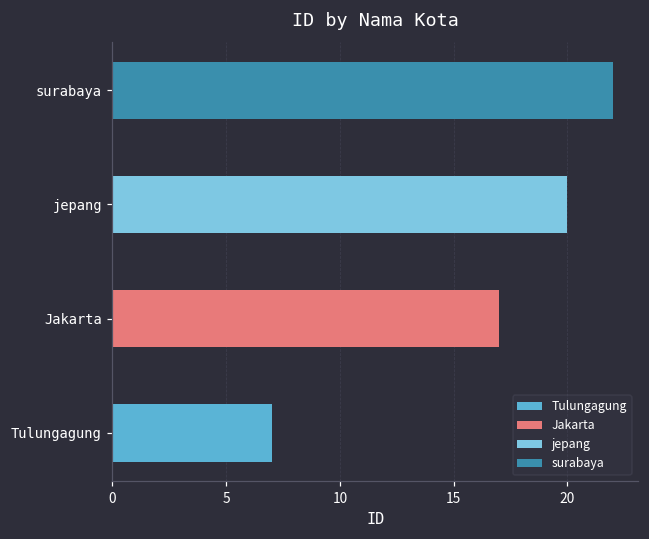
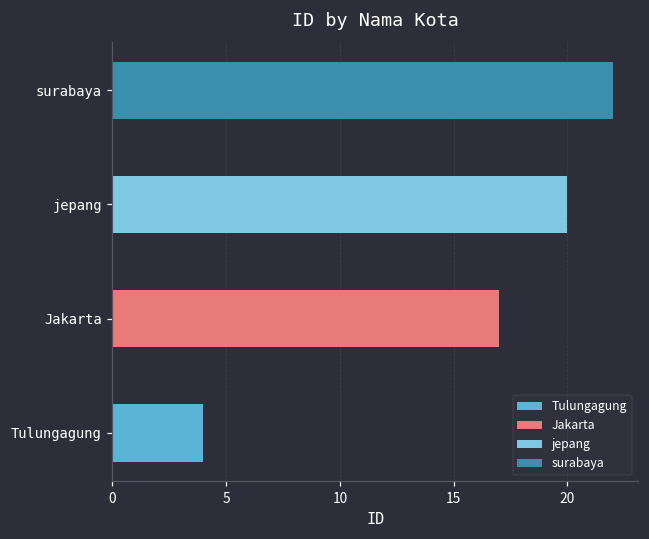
Tulungagung: 7 -> 4
